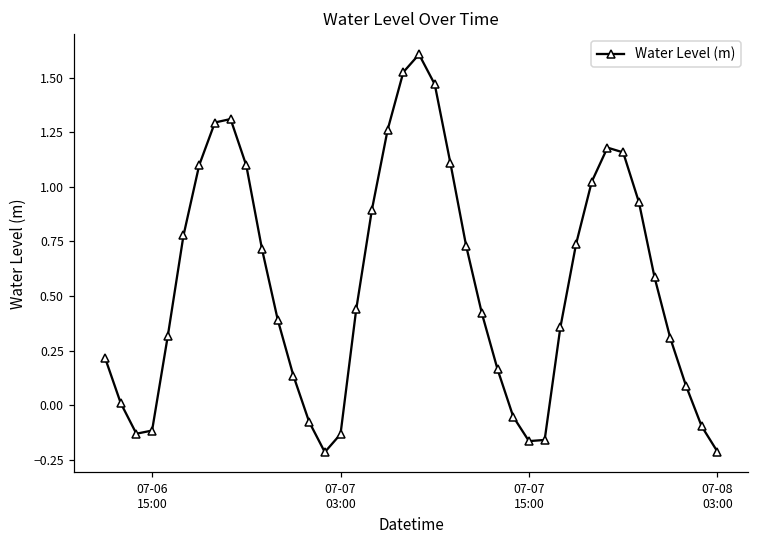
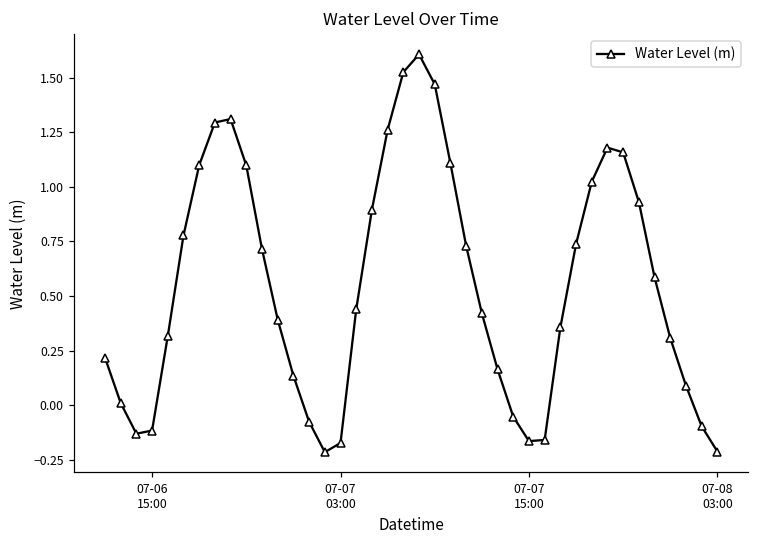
07-07 03:00: -0.13 -> -0.17
